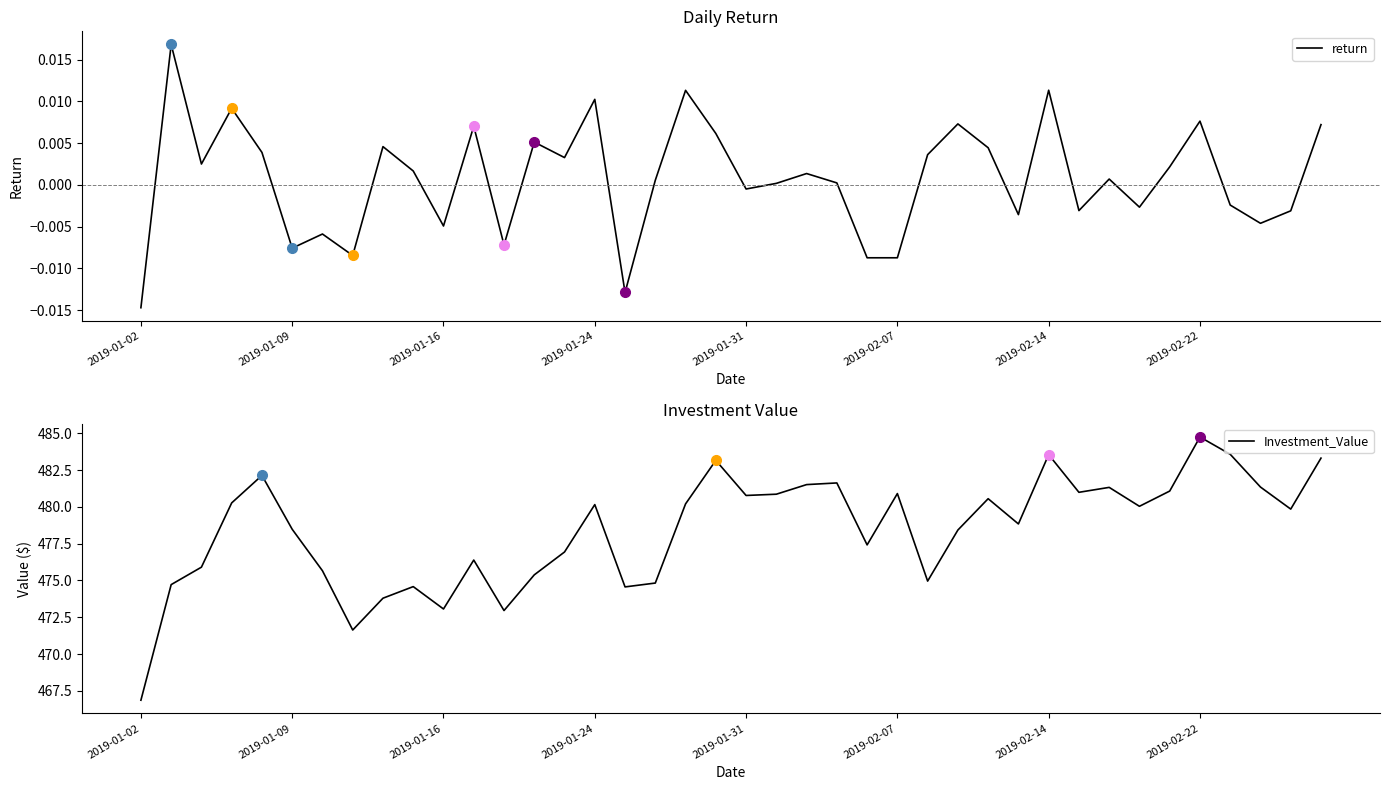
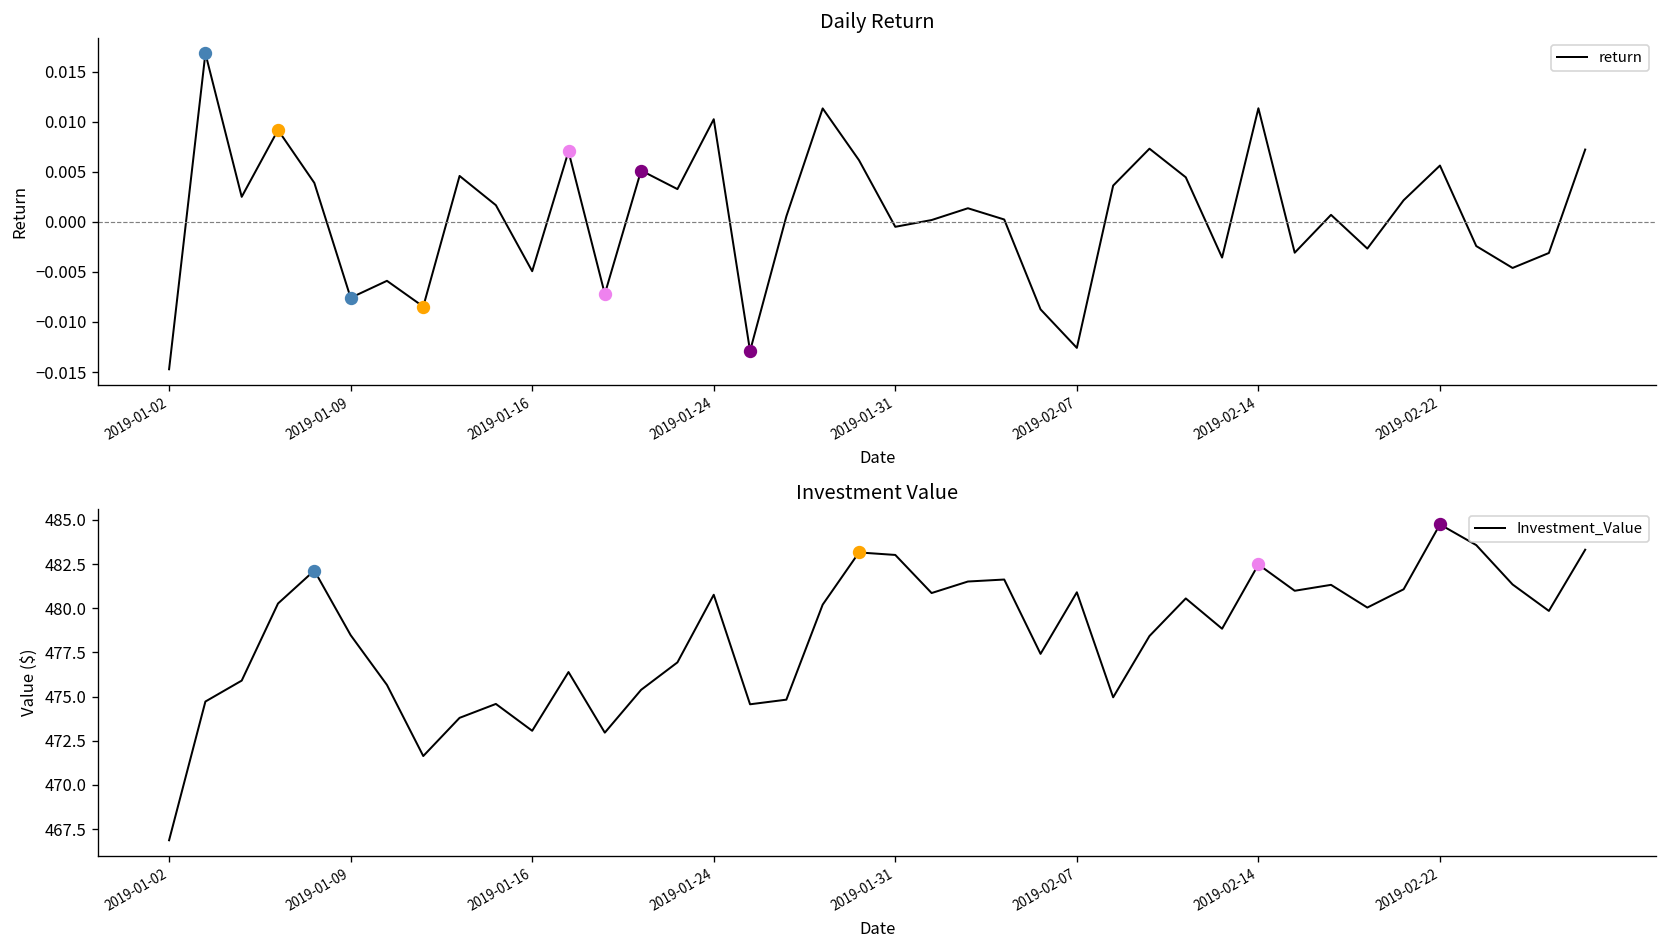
Daily Return, return, 2019-02-07: -0.009 -> -0.013
Daily Return, return, 2019-02-22: 0.008 -> 0.006
Investment Value, Investment_Value, 2019-01-24: 480.2 -> 480.8
Investment Value, Investment_Value, 2019-01-31: 480.8 -> 483.0
Investment Value, Investment_Value, 2019-02-14: 483.5 -> 482.5
